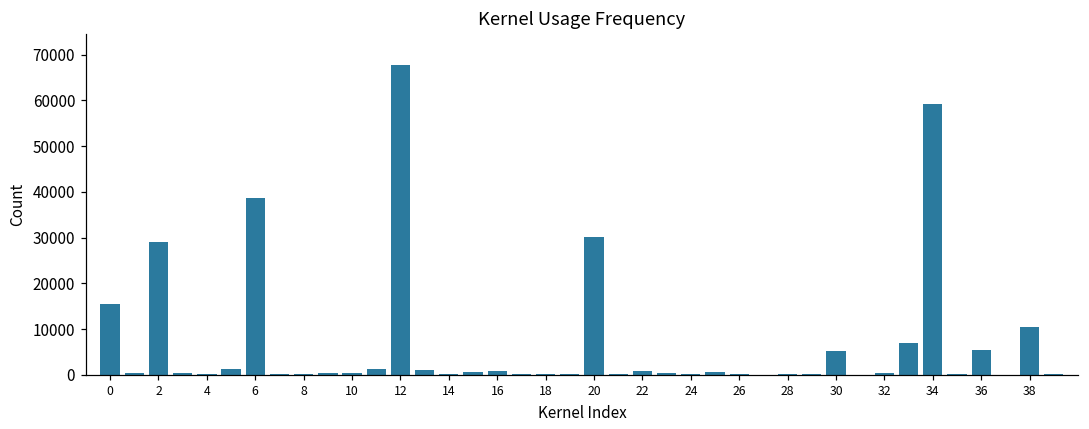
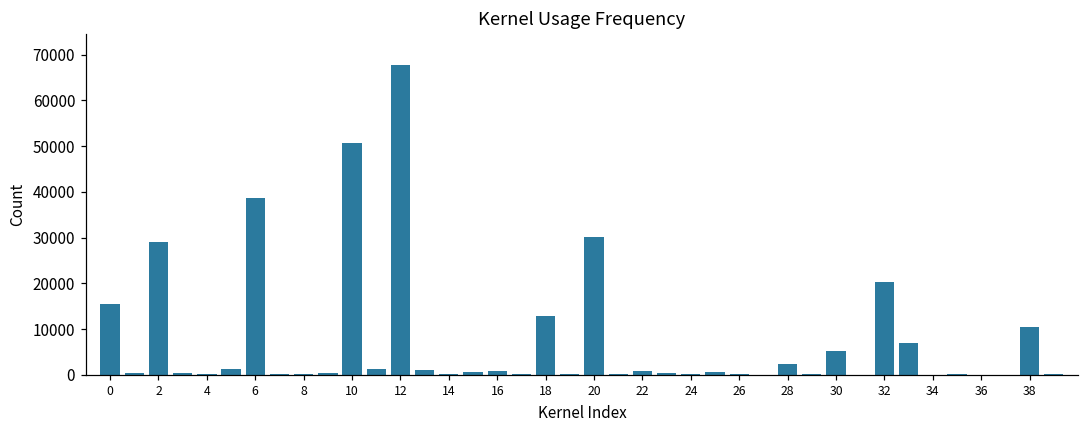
10: 0 -> 51000
18: 0 -> 13000
28: 0 -> 2000
32: 0 -> 20000
34: 59000 -> 0
36: 5000 -> 0
